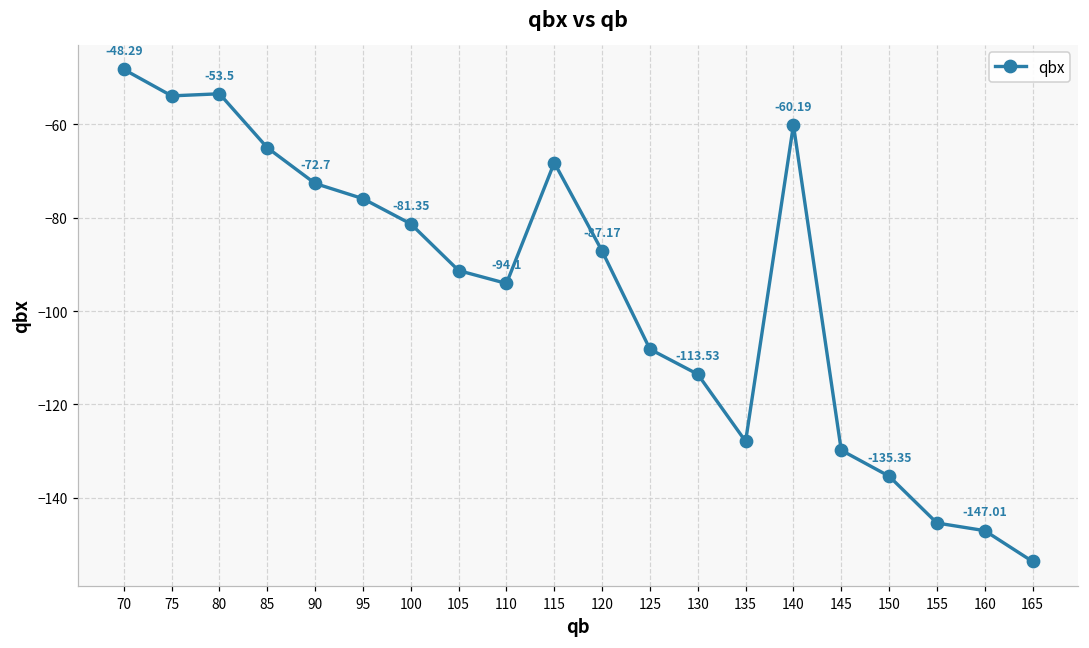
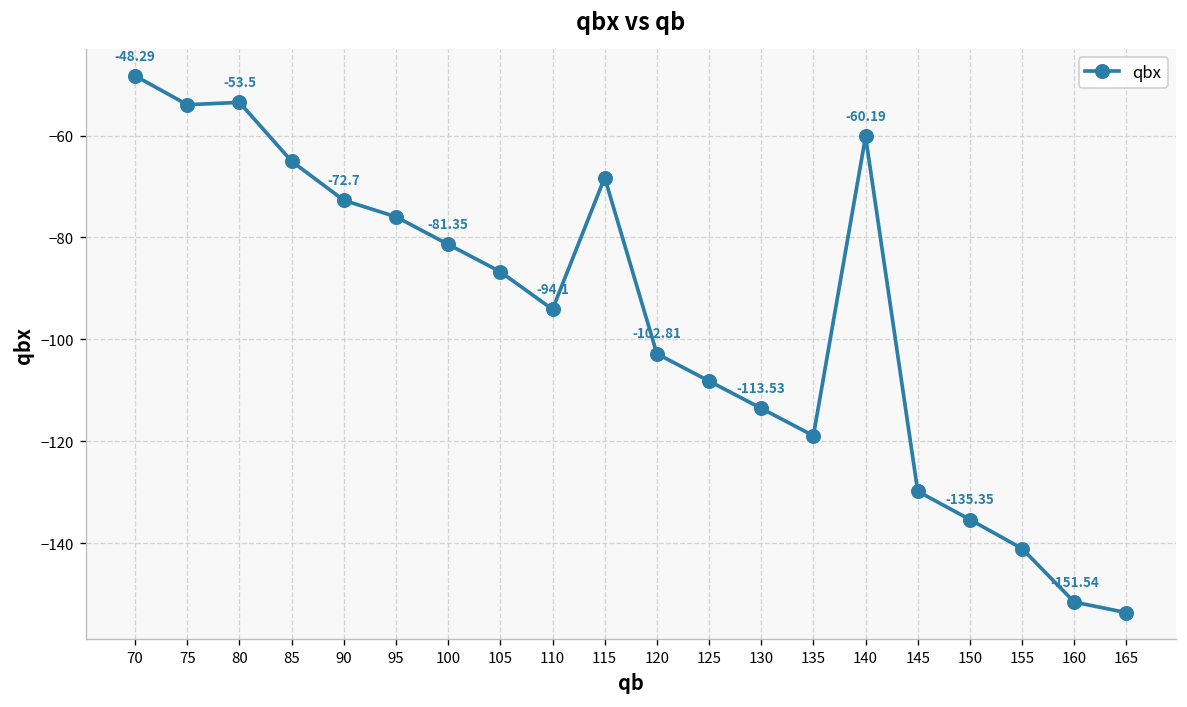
105: -91 -> -87
120: -87.17 -> -102.81
135: -128 -> -119
155: -145 -> -141
160: -147.01 -> -151.54
